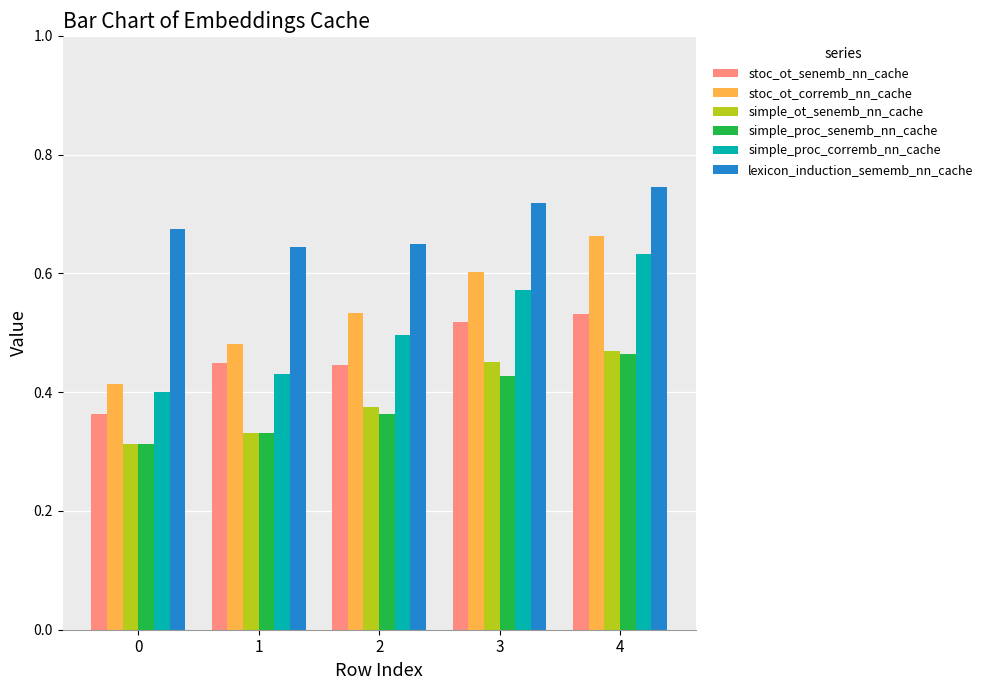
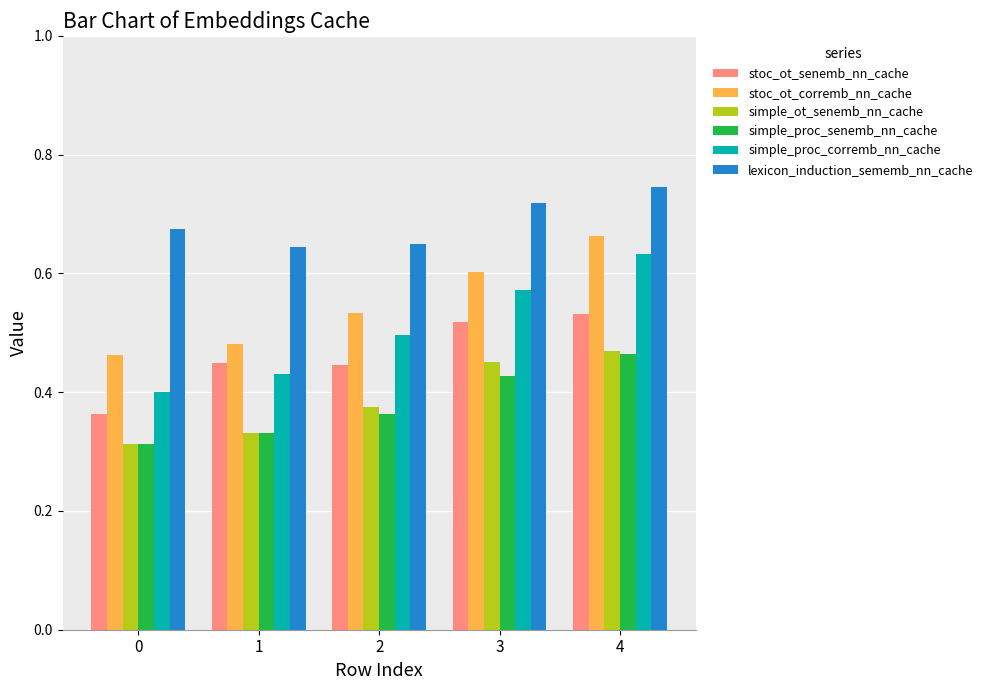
stoc_ot_corremb_nn_cache, 0: 0.41 -> 0.46
